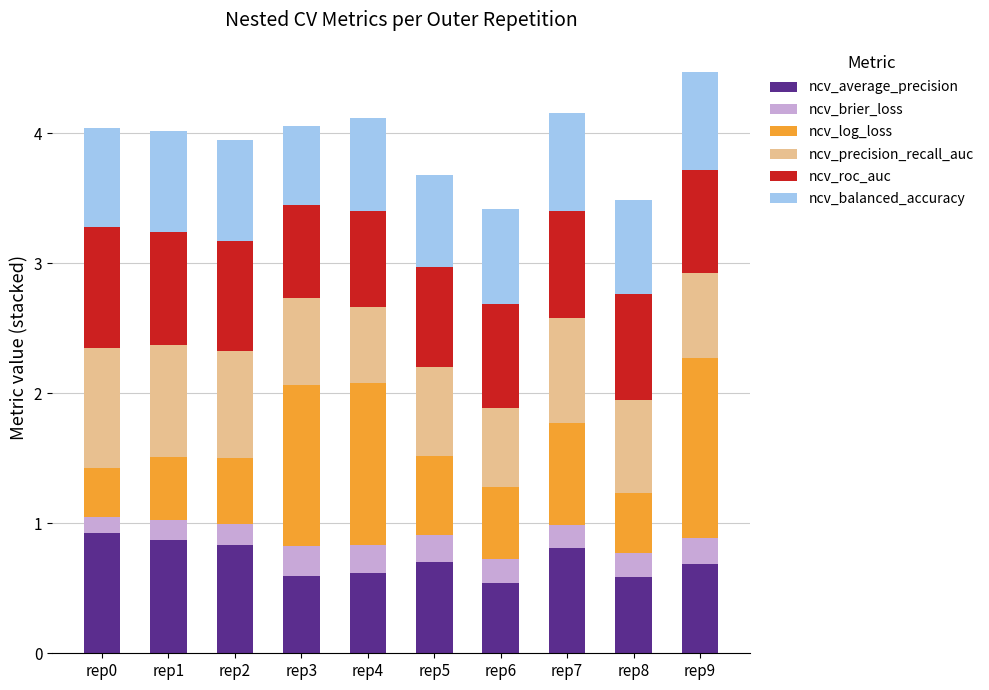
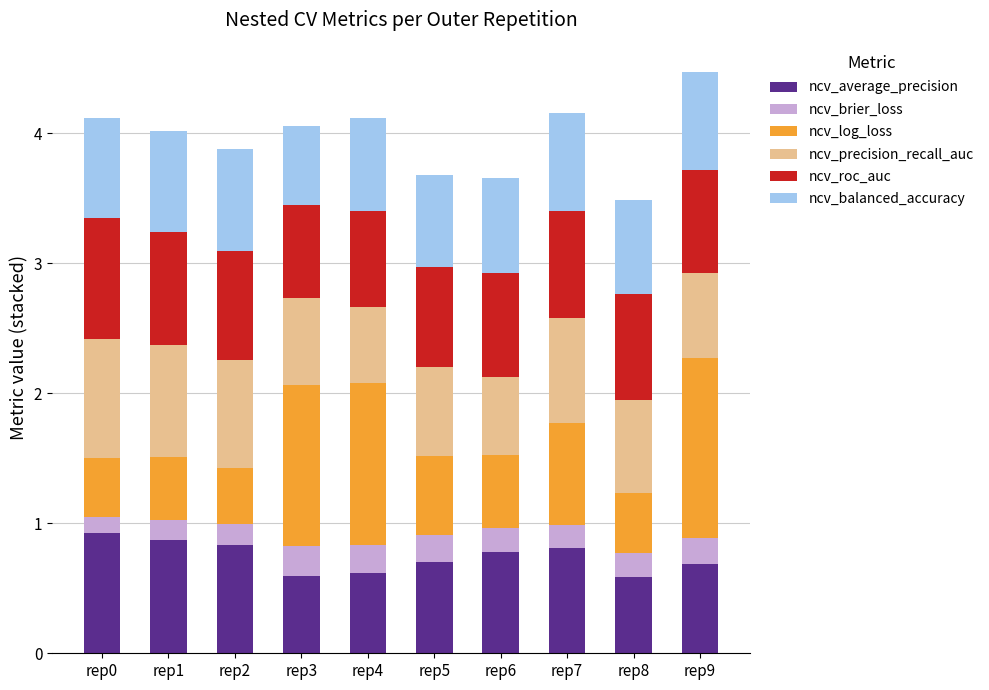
ncv_log_loss, rep0: 0.38 -> 0.46
ncv_log_loss, rep2: 0.51 -> 0.44
ncv_average_precision, rep6: 0.54 -> 0.78
